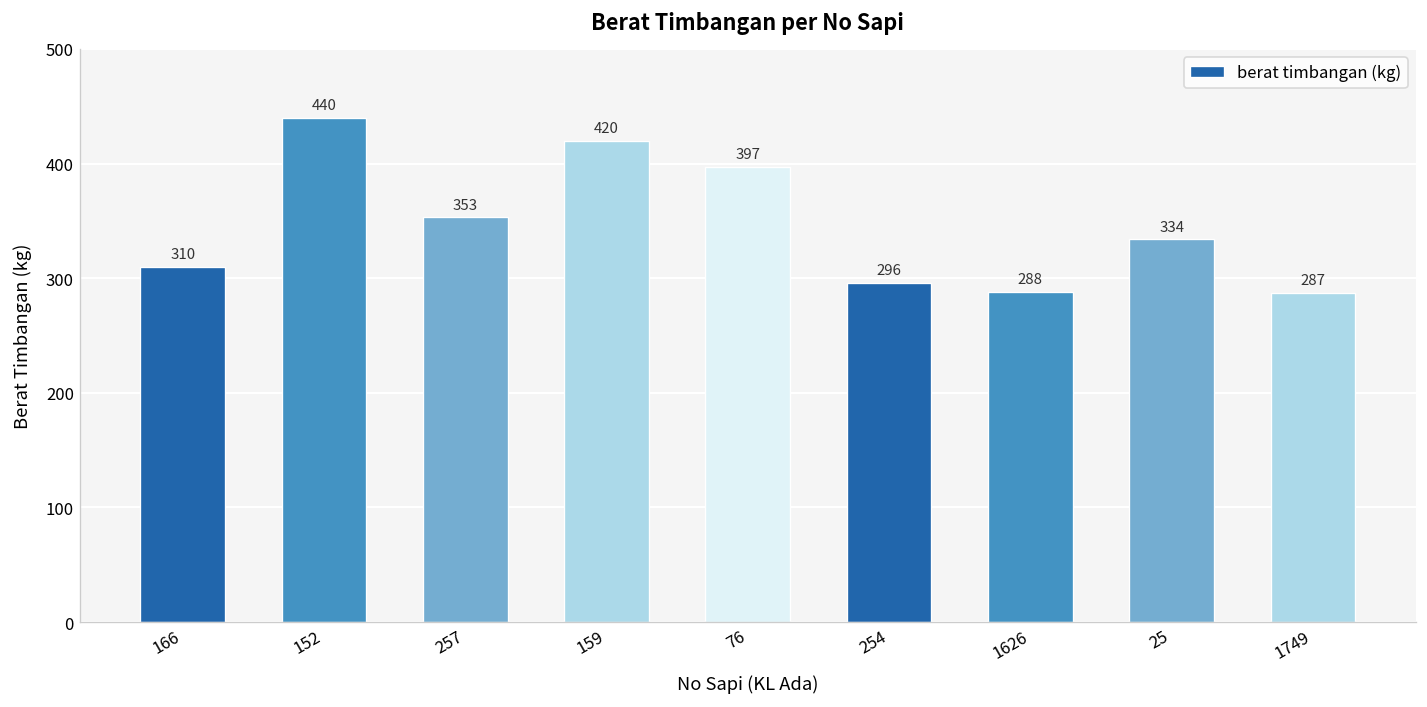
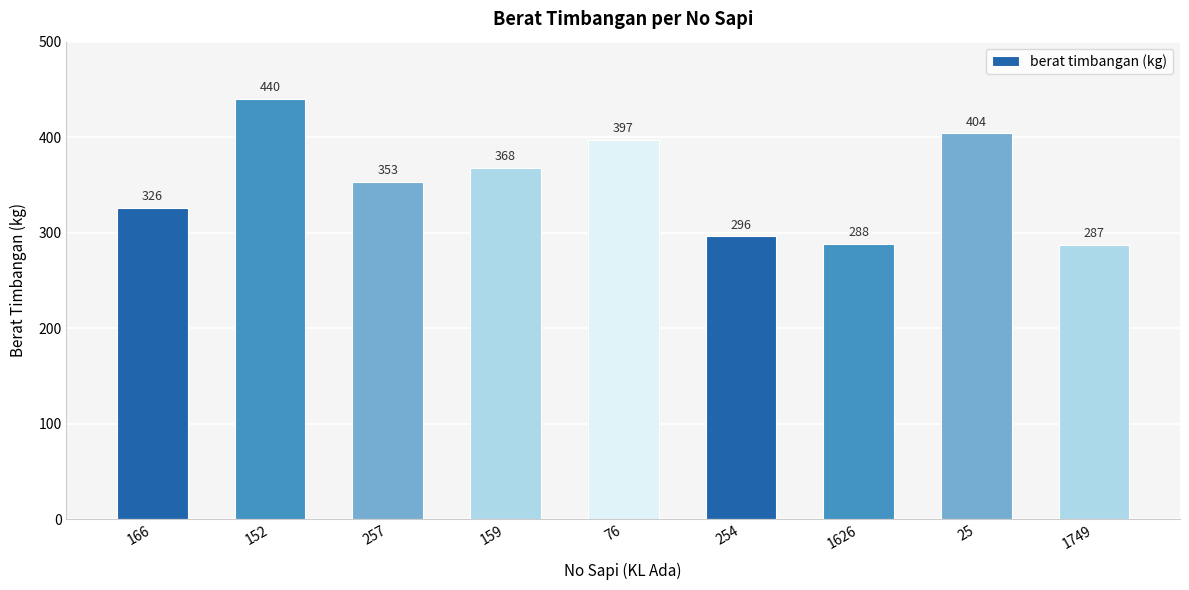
166: 310 -> 326
159: 420 -> 368
25: 334 -> 404
